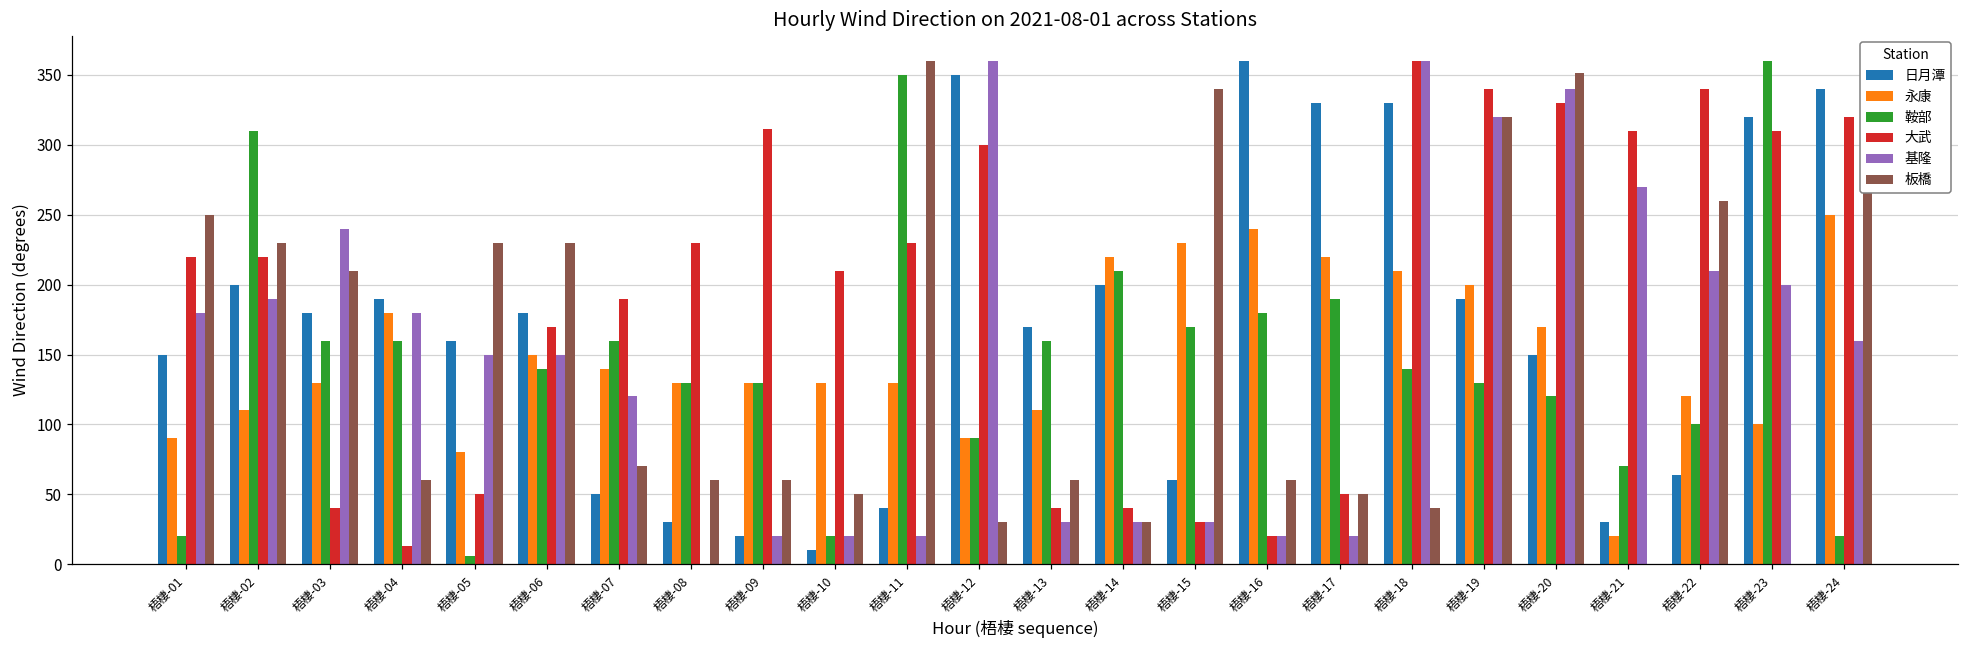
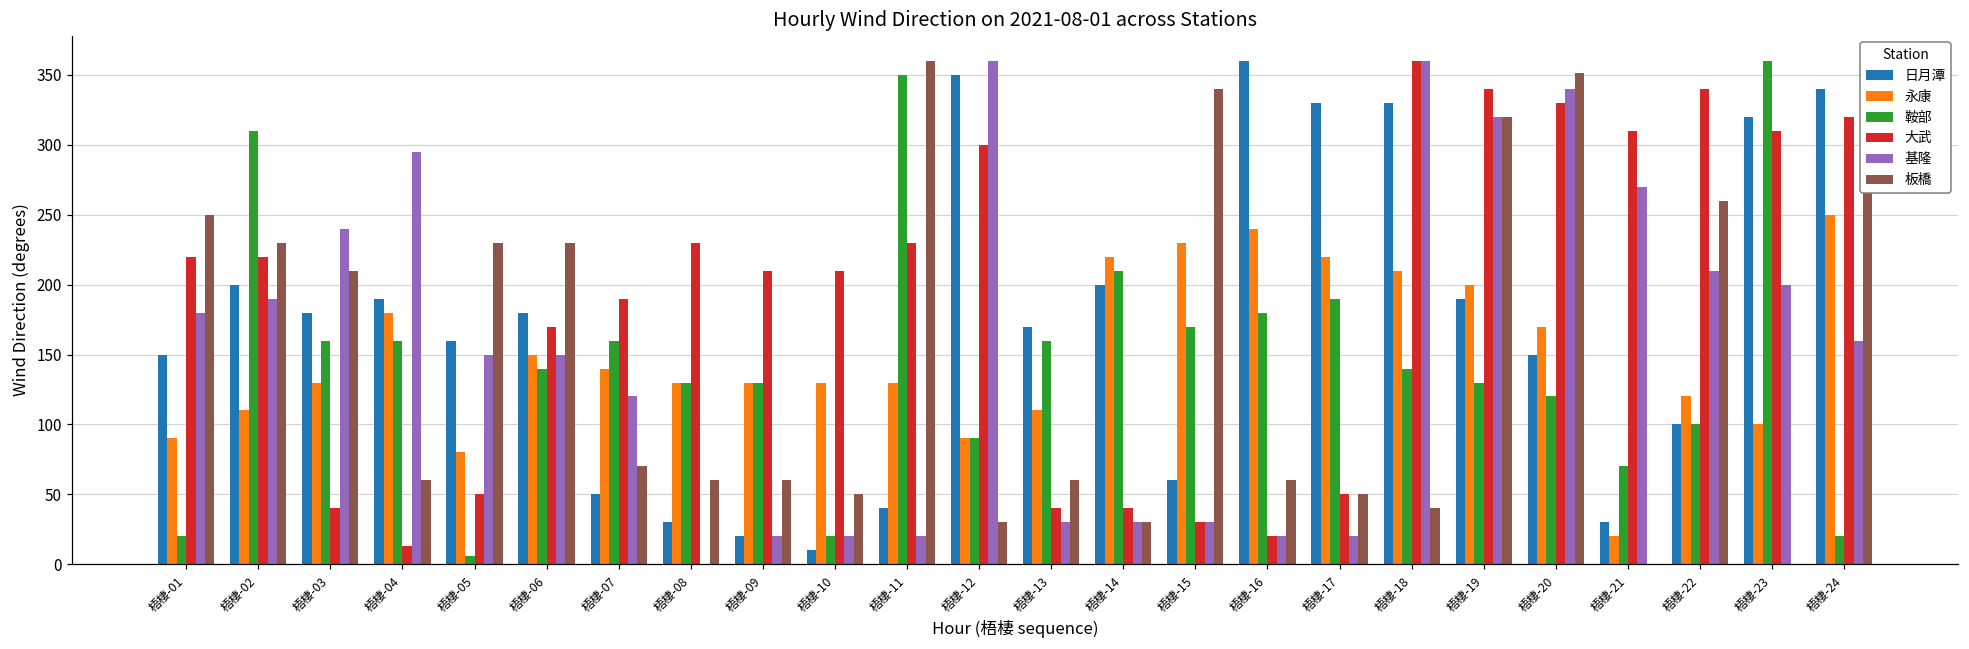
基隆, 梧棲-04: 180 -> 295
大武, 梧棲-09: 311 -> 210
日月潭, 梧棲-22: 64 -> 100
